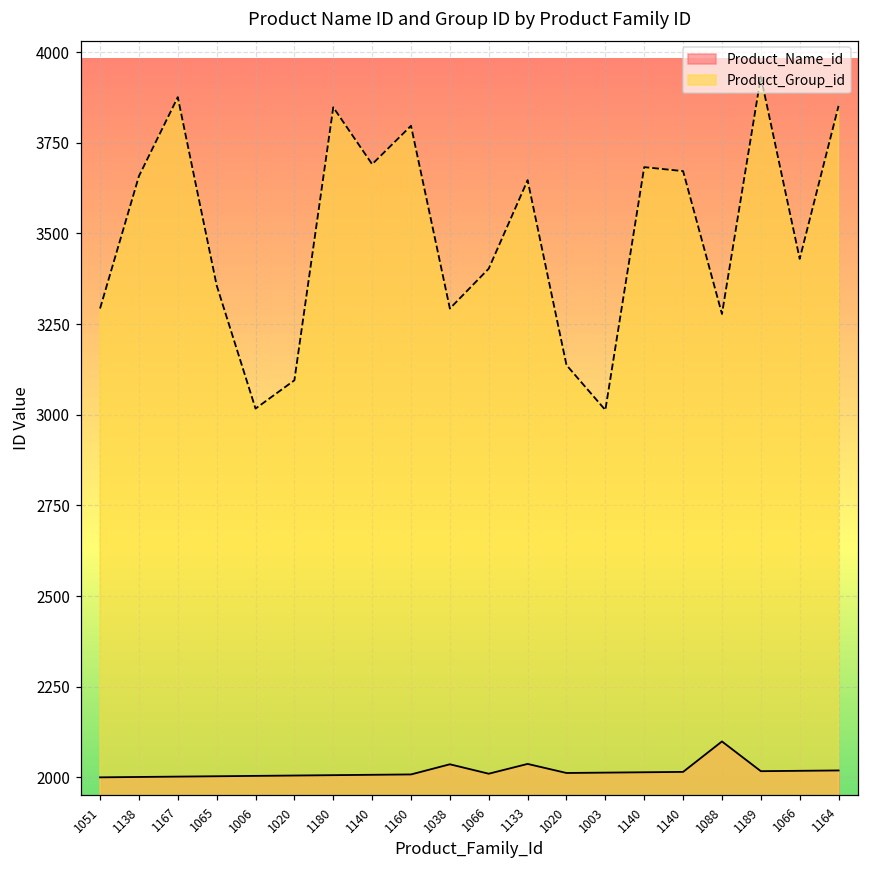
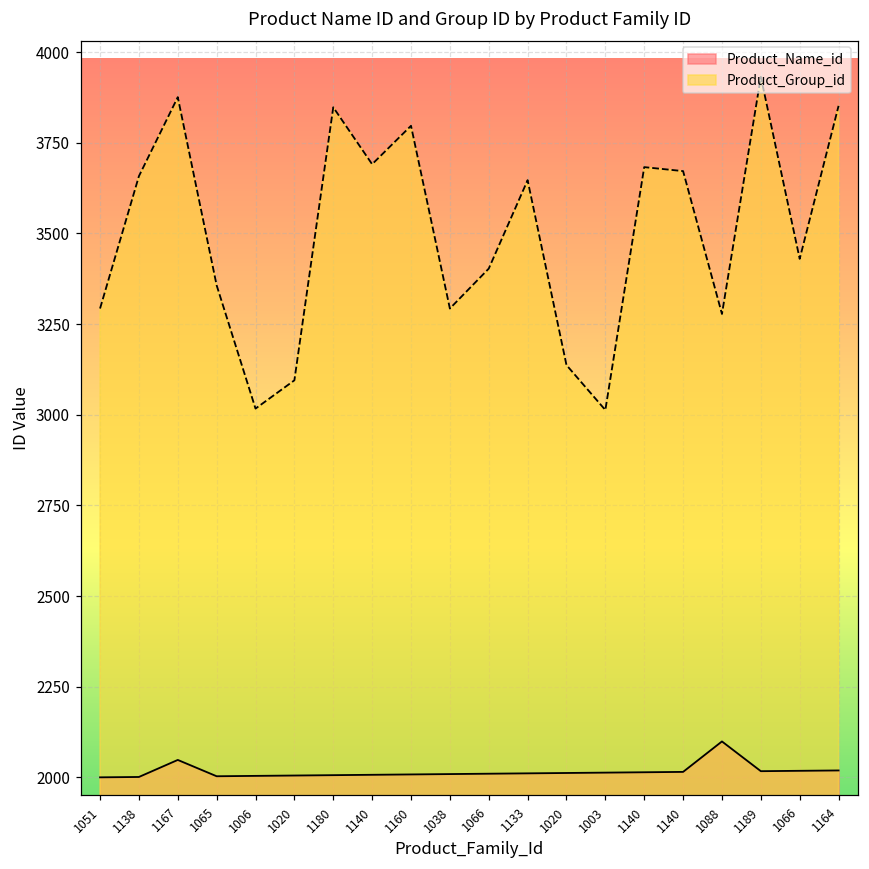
Product_Name_id, 1167: 2000 -> 2050
Product_Name_id, 1038: 2040 -> 2010
Product_Name_id, 1133: 2040 -> 2010
